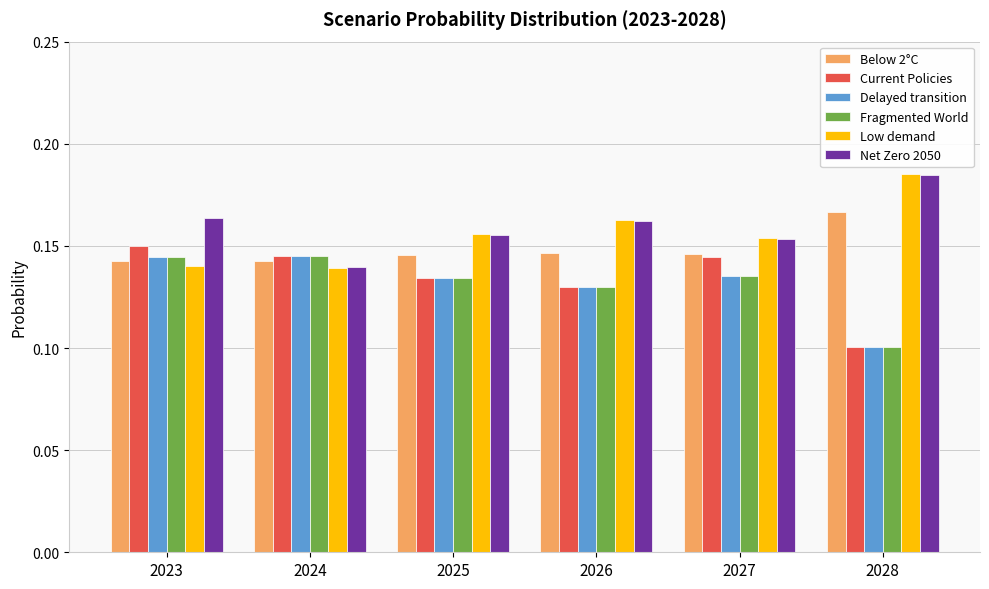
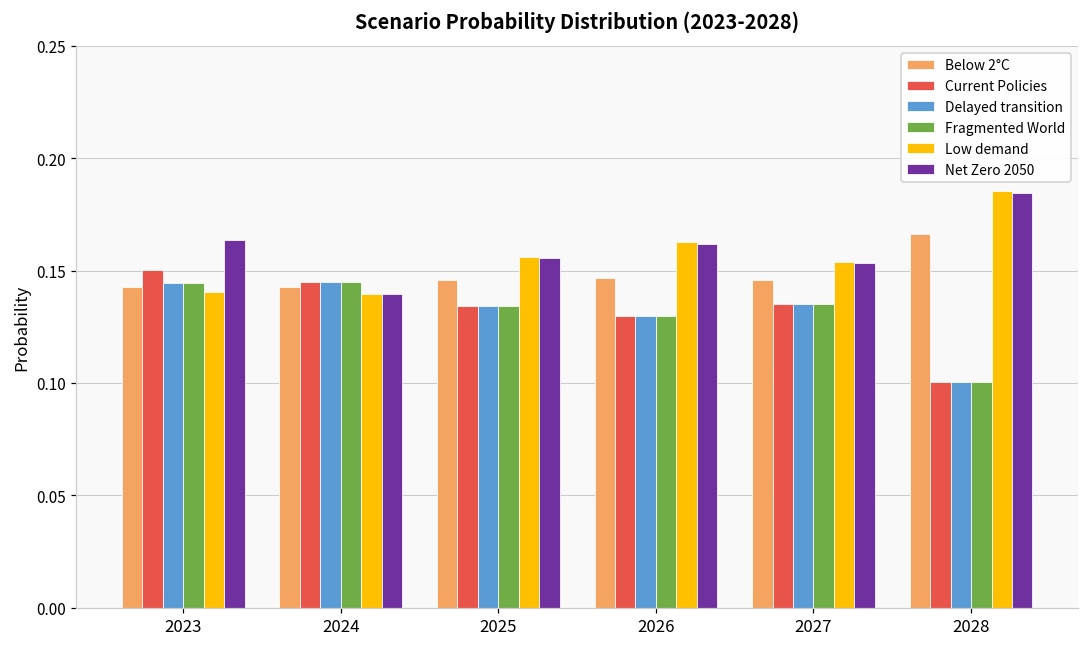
Current Policies, 2027: 0.145 -> 0.135
